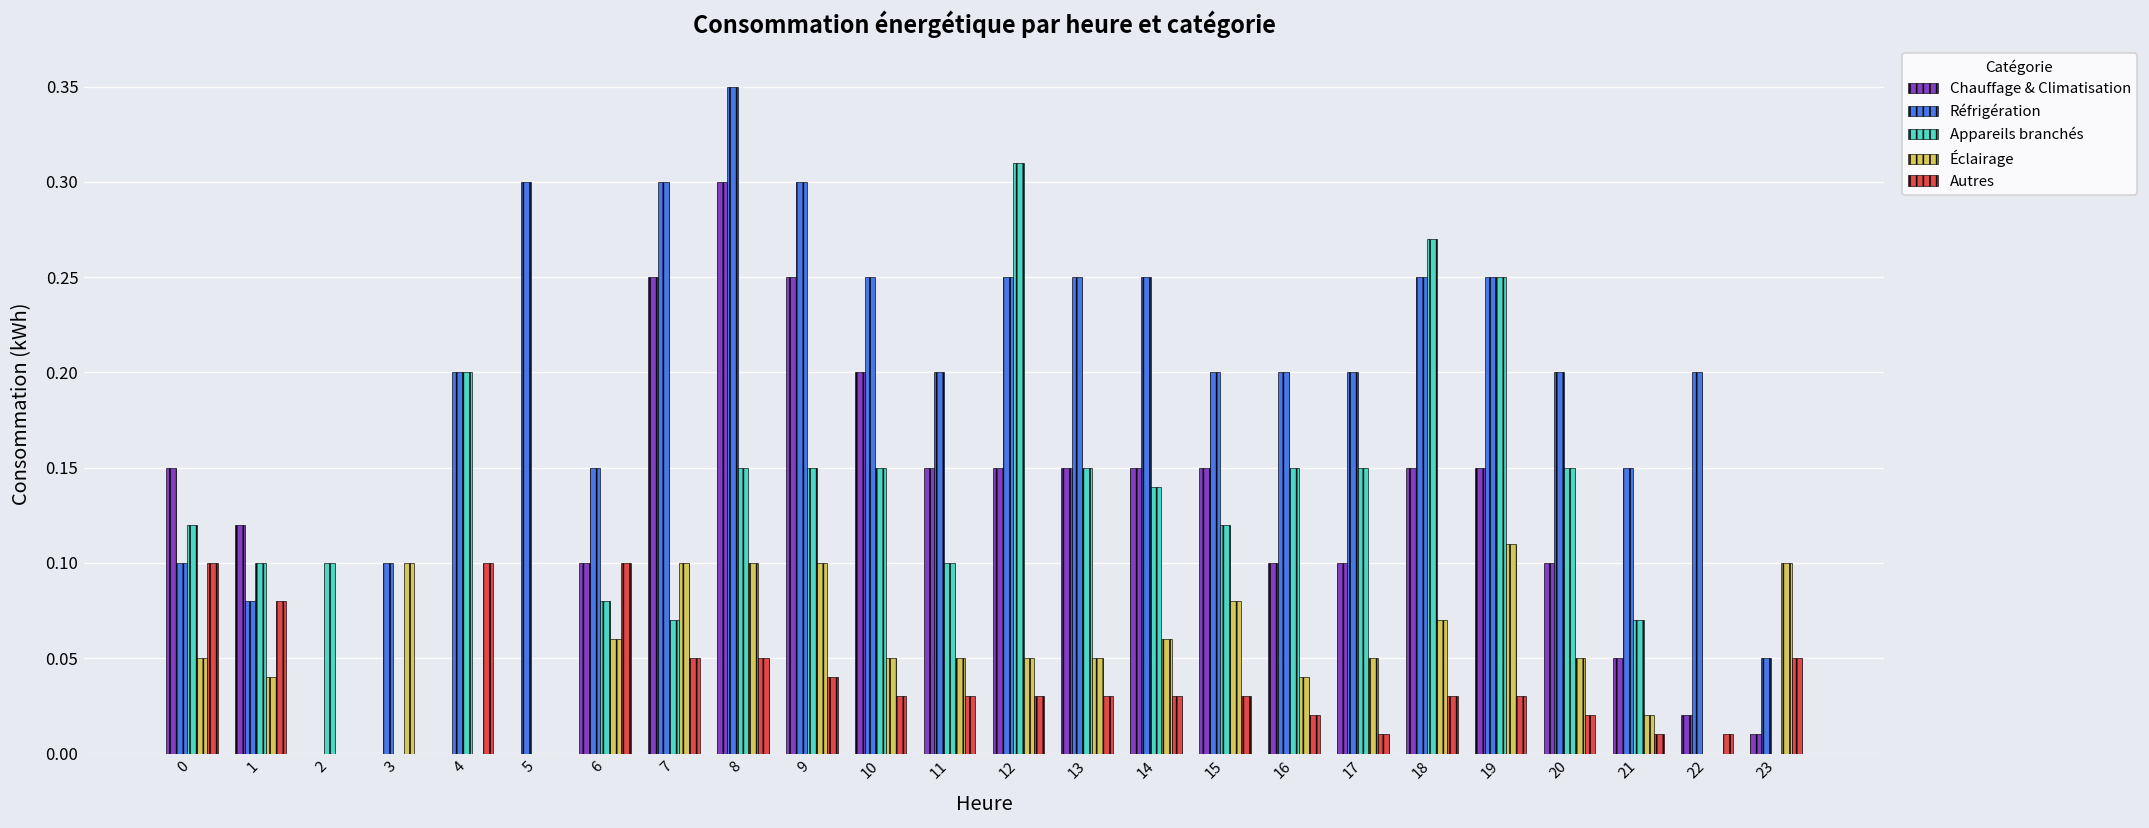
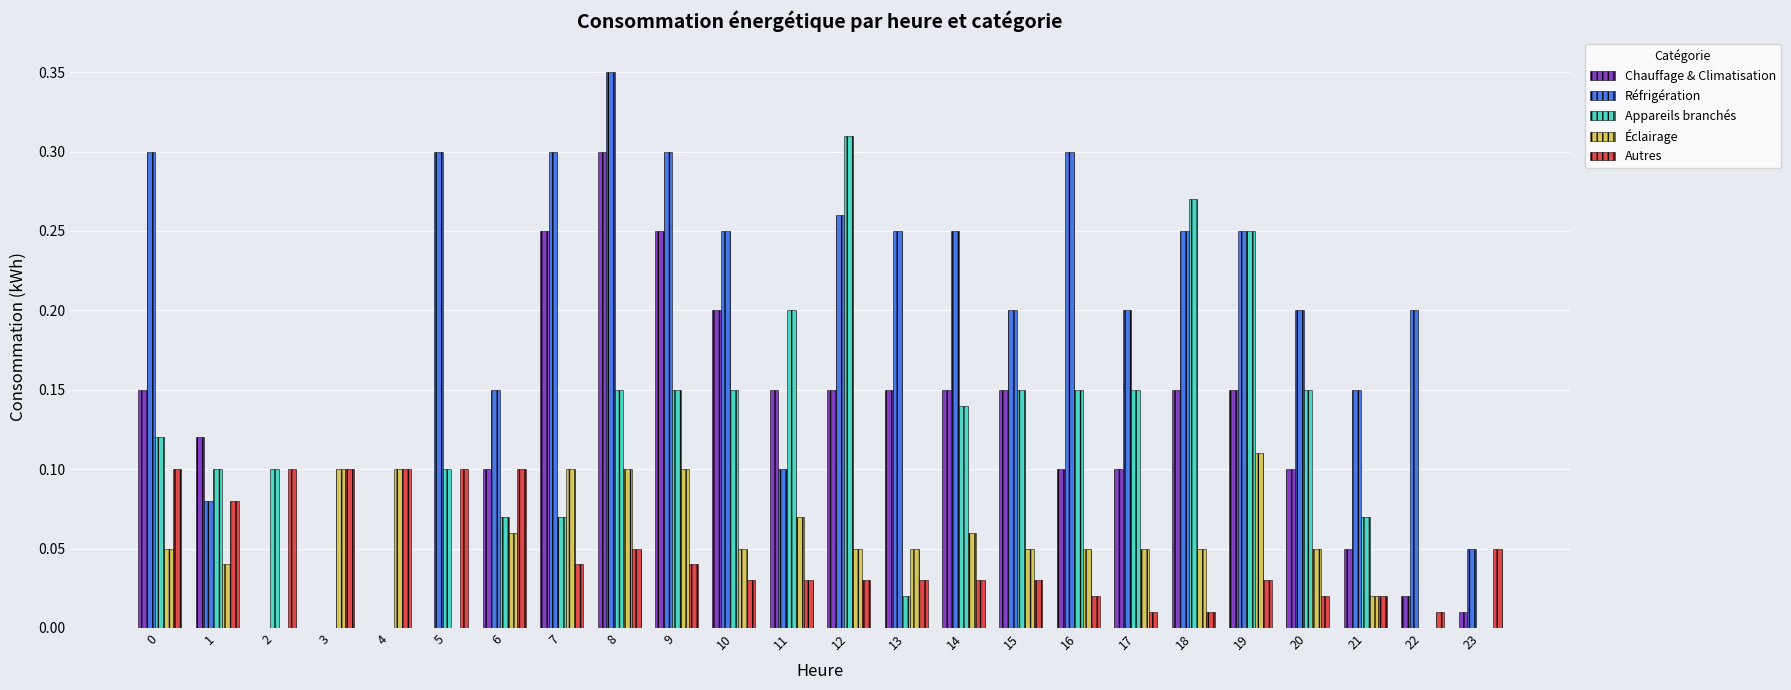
Réfrigération, 0: 0.1 -> 0.3
Autres, 2: 0.0 -> 0.1
Réfrigération, 3: 0.1 -> 0.0
Autres, 3: 0.0 -> 0.1
Réfrigération, 4: 0.2 -> 0.0
Appareils branchés, 4: 0.2 -> 0.0
Éclairage, 4: 0.0 -> 0.1
Appareils branchés, 5: 0.0 -> 0.1
Autres, 5: 0.0 -> 0.1
Appareils branchés, 6: 0.08 -> 0.07
Autres, 7: 0.05 -> 0.04
Réfrigération, 11: 0.2 -> 0.1
Appareils branchés, 11: 0.1 -> 0.2
Éclairage, 11: 0.05 -> 0.07
Réfrigération, 12: 0.25 -> 0.26
Appareils branchés, 13: 0.15 -> 0.02
Appareils branchés, 15: 0.12 -> 0.15
Éclairage, 15: 0.08 -> 0.05
Réfrigération, 16: 0.2 -> 0.3
Éclairage, 16: 0.04 -> 0.05
Éclairage, 18: 0.07 -> 0.05
Autres, 18: 0.03 -> 0.01
Autres, 21: 0.01 -> 0.02
Éclairage, 23: 0.1 -> 0.0
